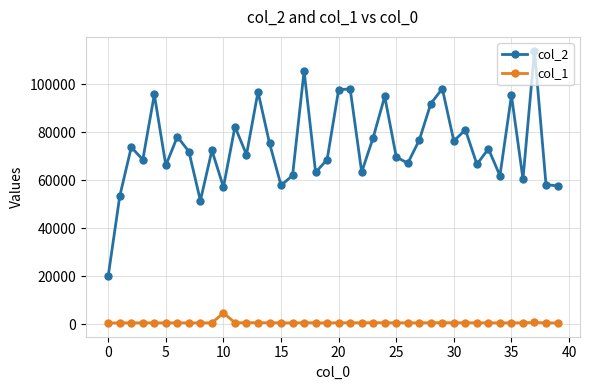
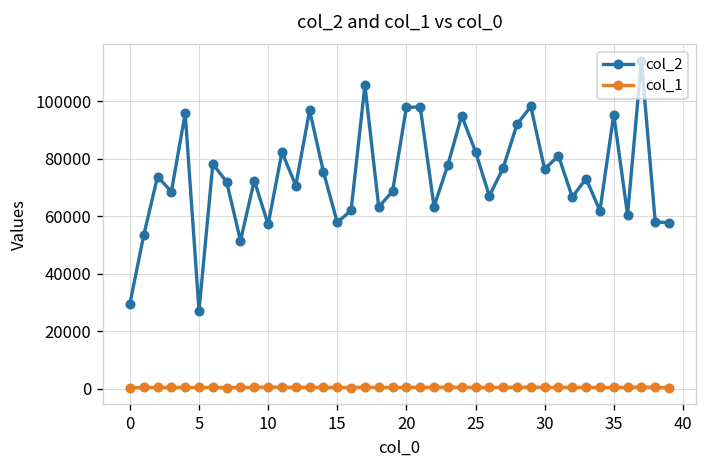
col_2, 0: 20000 -> 30000
col_2, 5: 66000 -> 27000
col_1, 10: 5000 -> 1000
col_2, 25: 70000 -> 82000
